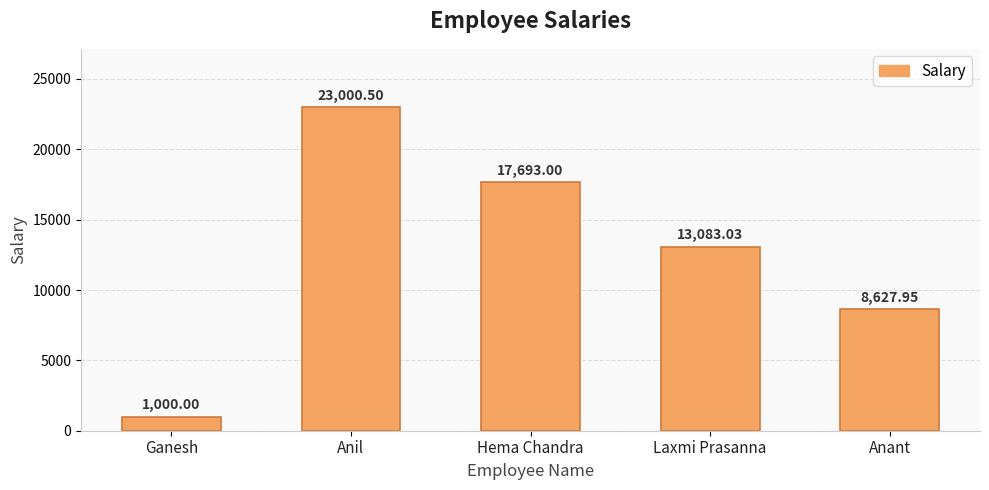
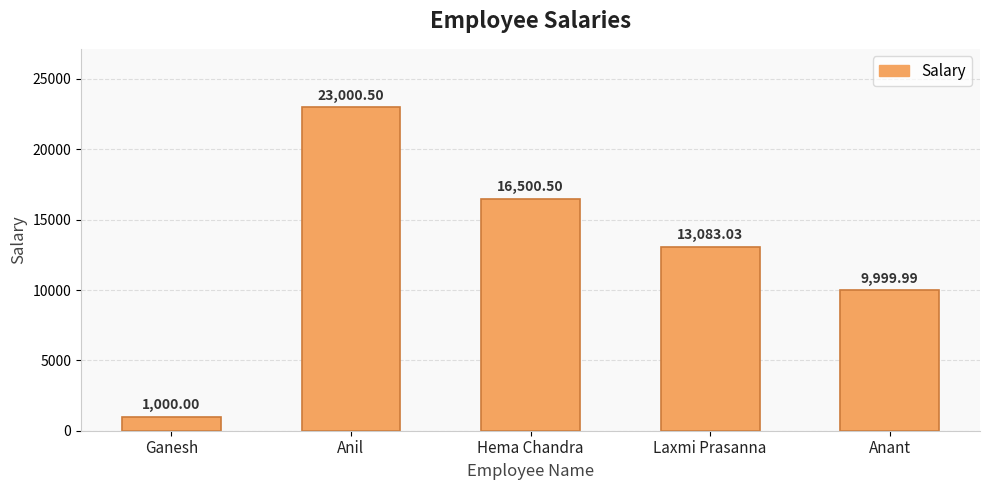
Hema Chandra: 17,693.00 -> 16,500.50
Anant: 8,627.95 -> 9,999.99
